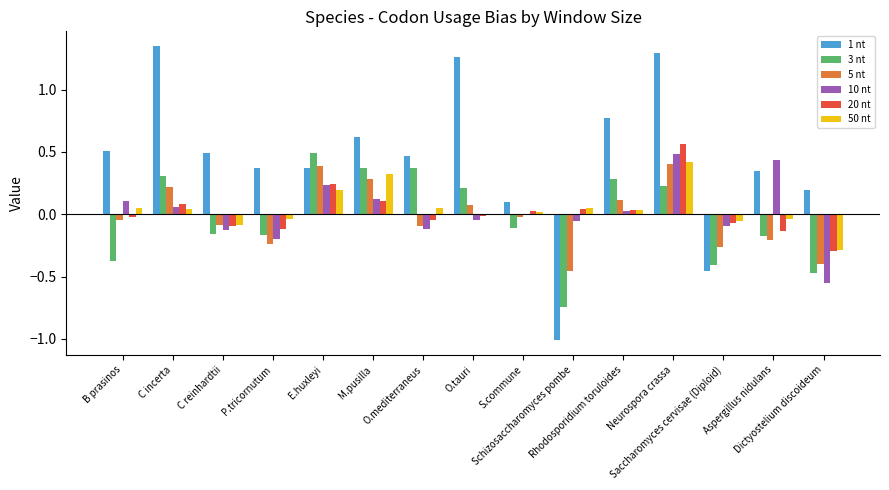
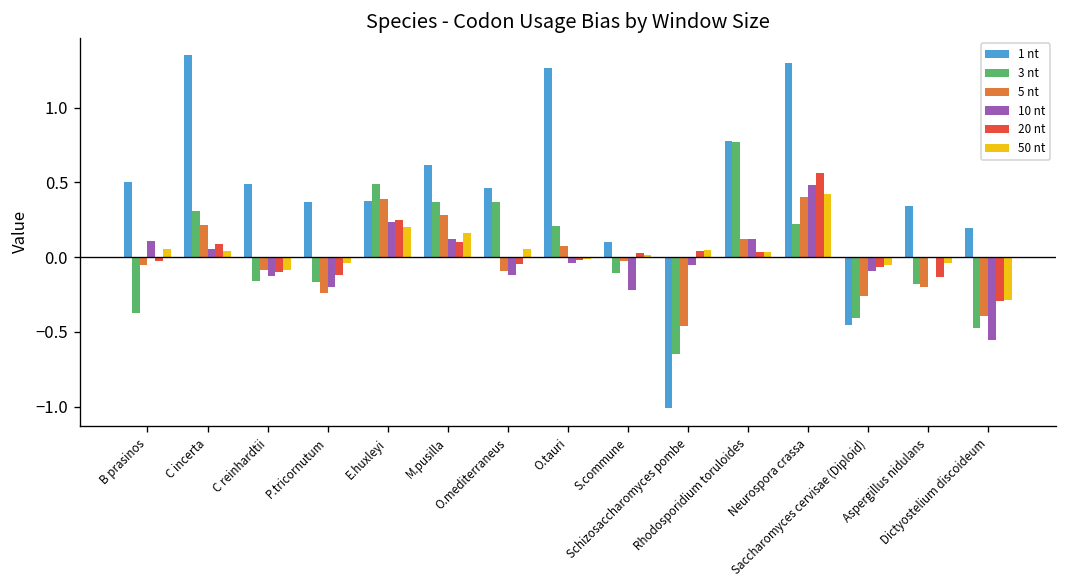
50 nt, M.pusilla: 0.32 -> 0.16
10 nt, S.commune: 0.00 -> -0.22
3 nt, Schizosaccharomyces pombe: -0.74 -> -0.65
3 nt, Rhodosporidium toruloides: 0.28 -> 0.77
10 nt, Rhodosporidium toruloides: 0.02 -> 0.12
10 nt, Aspergillus nidulans: 0.44 -> 0.00
